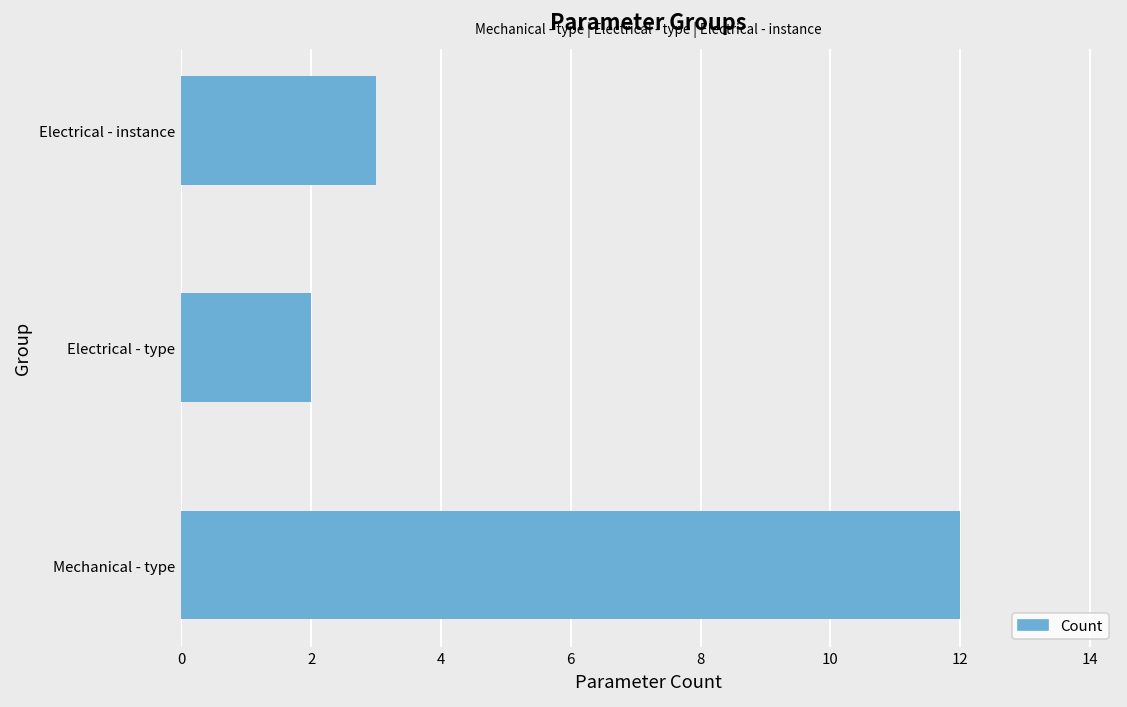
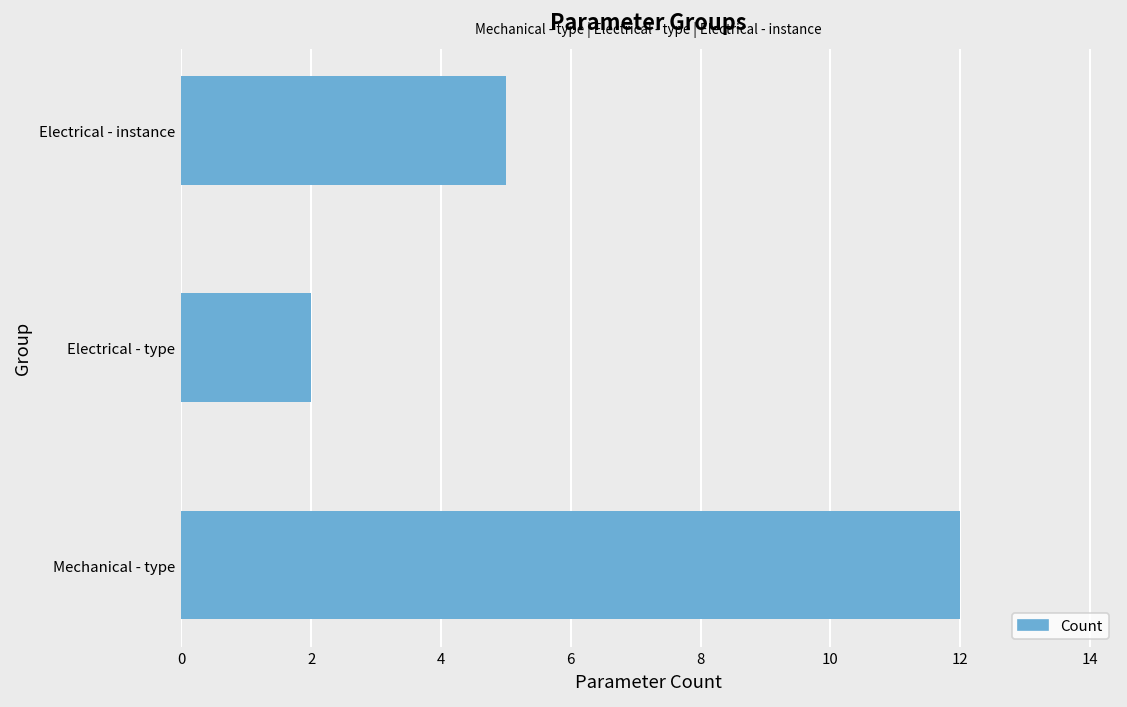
Electrical - instance: 3 -> 5
